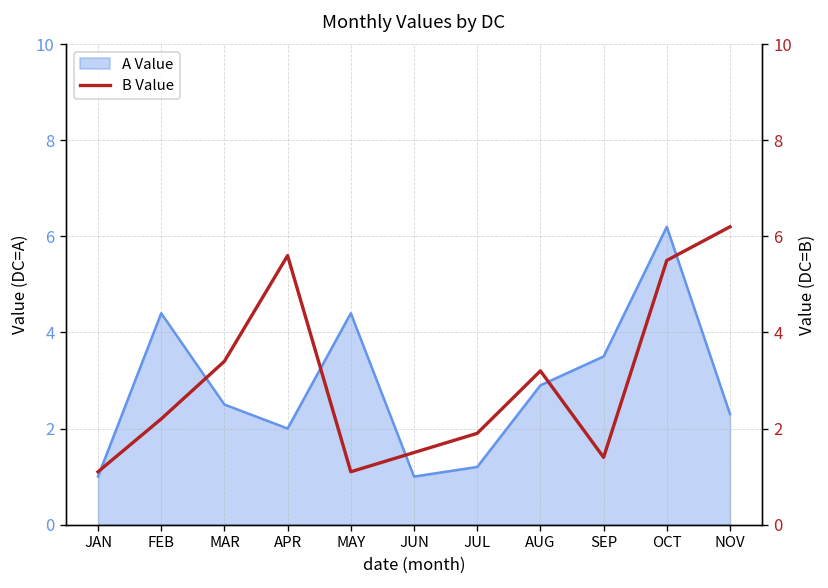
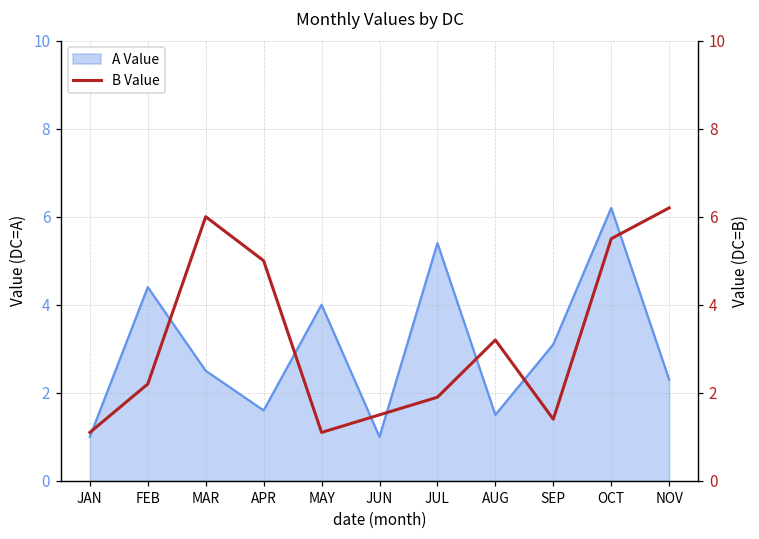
A Value, APR: 2.0 -> 1.6
A Value, MAY: 4.4 -> 4.0
A Value, JUL: 1.2 -> 5.4
A Value, AUG: 2.9 -> 1.5
A Value, SEP: 3.5 -> 3.1
B Value, MAR: 3.4 -> 6.0
B Value, APR: 5.6 -> 5.0
